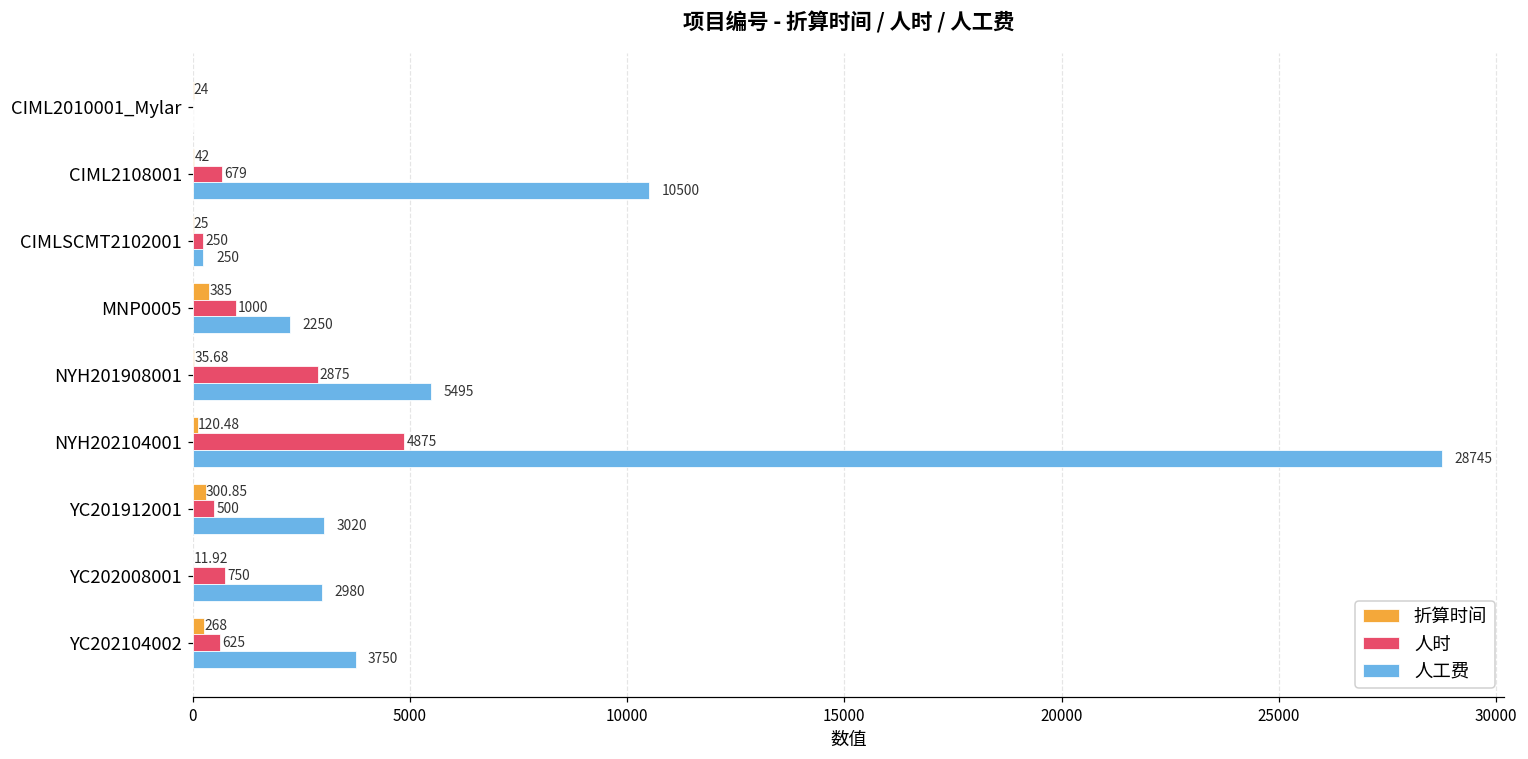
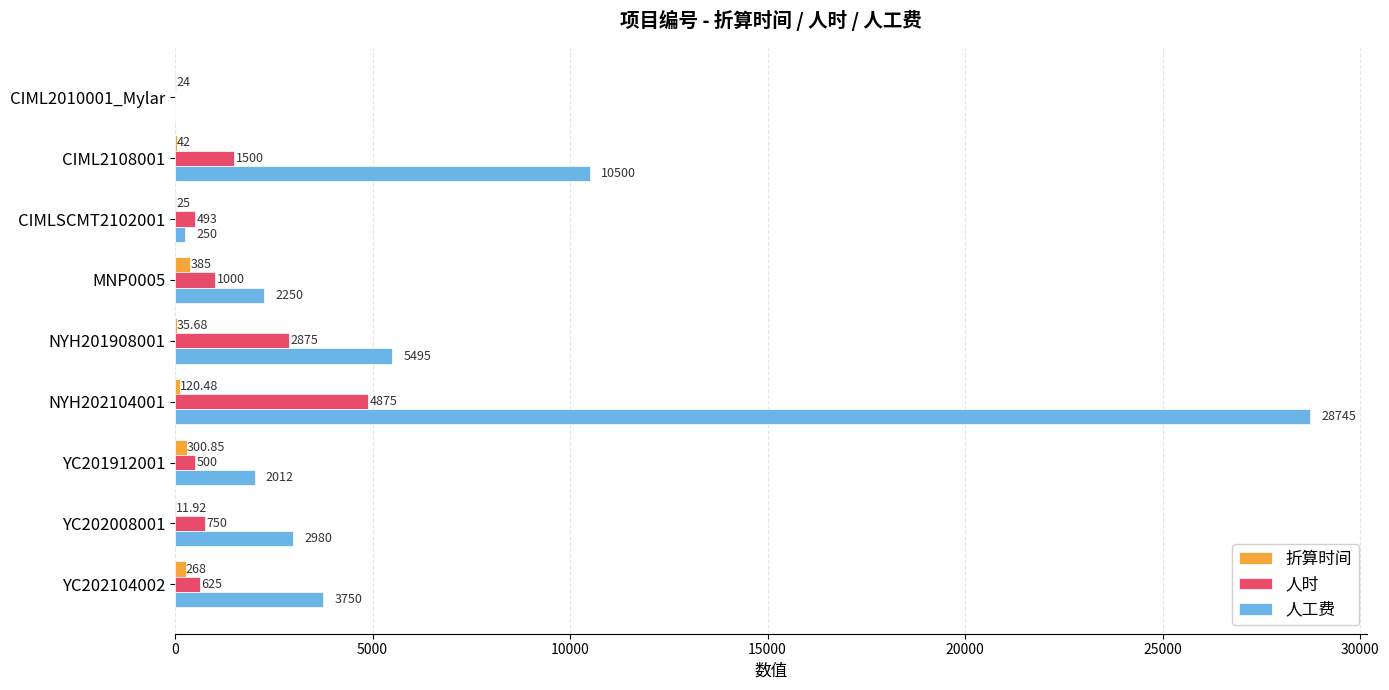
人时, CIML2108001: 679 -> 1500
人时, CIMLSCMT2102001: 250 -> 493
人工费, YC201912001: 3020 -> 2012
